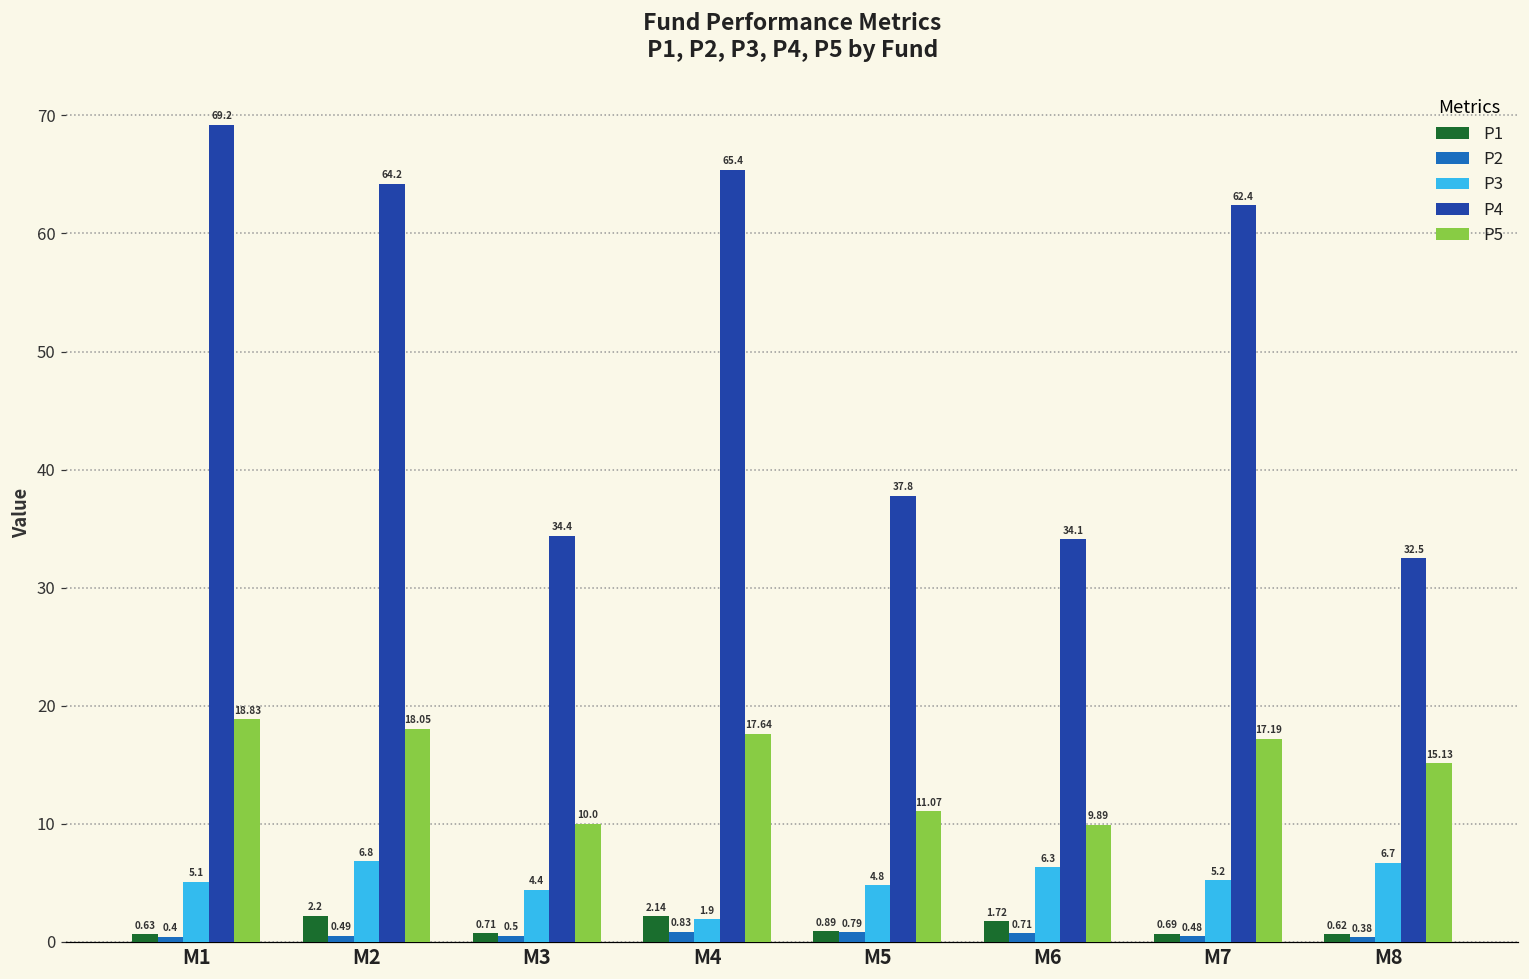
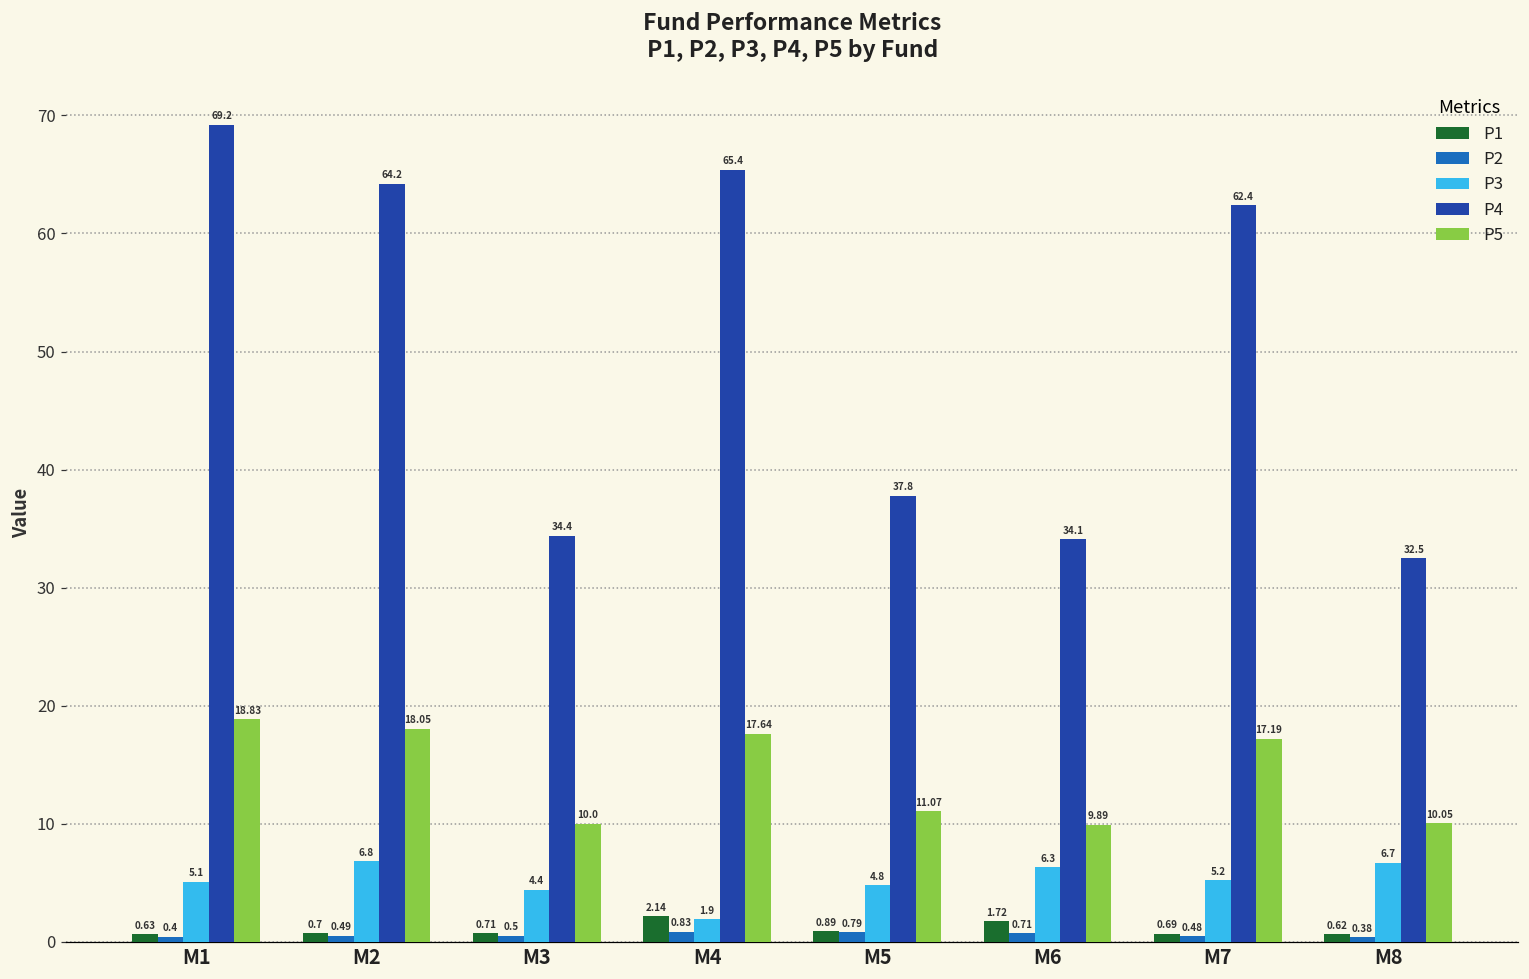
P1, M2: 2.2 -> 0.7
P5, M8: 15.13 -> 10.05
